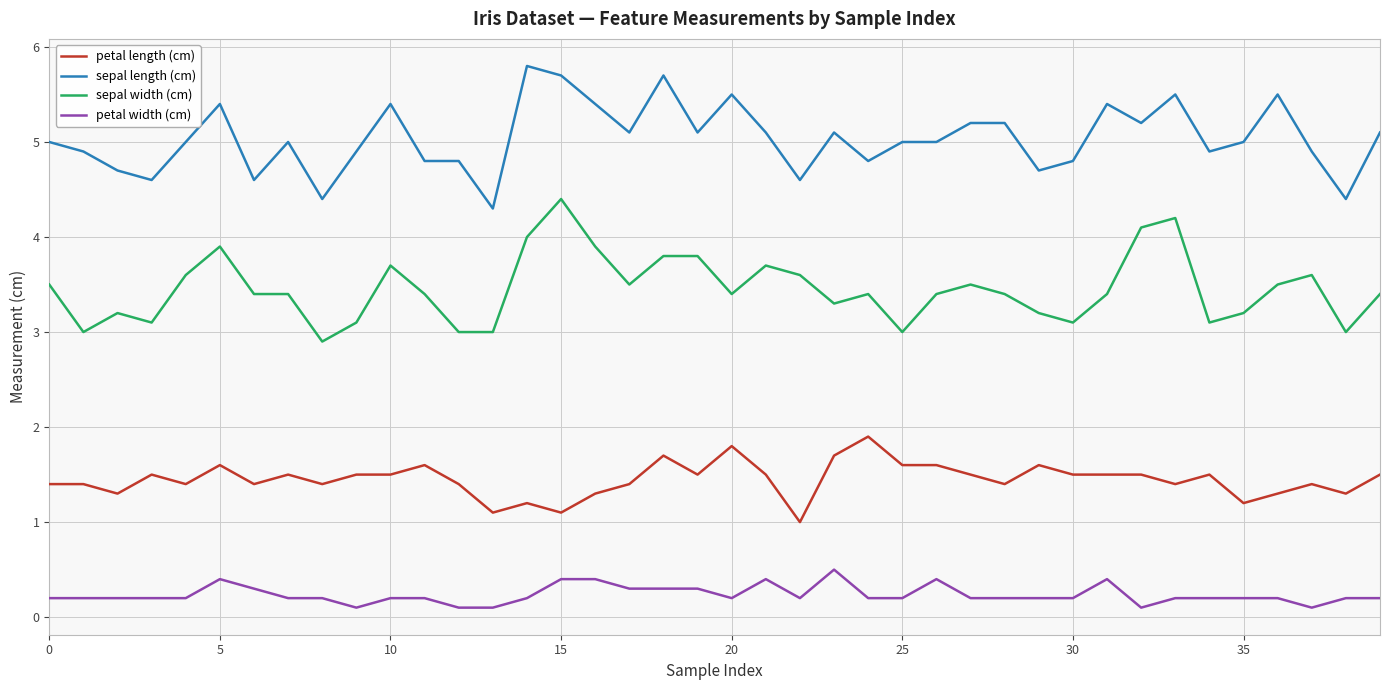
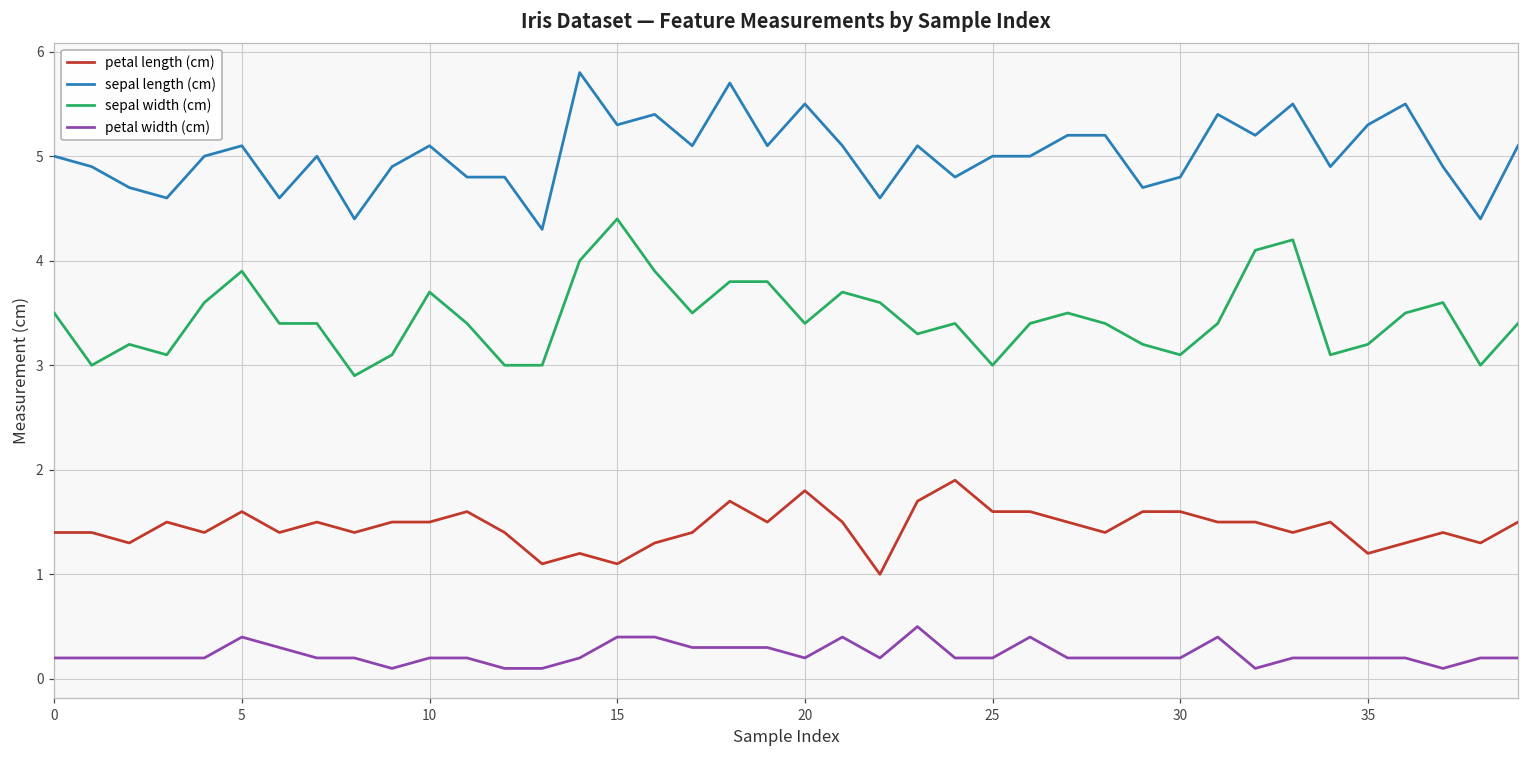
sepal length (cm), 5: 5.4 -> 5.1
sepal length (cm), 10: 5.4 -> 5.1
sepal length (cm), 15: 5.7 -> 5.3
petal length (cm), 30: 1.5 -> 1.6
sepal length (cm), 35: 5.0 -> 5.3
